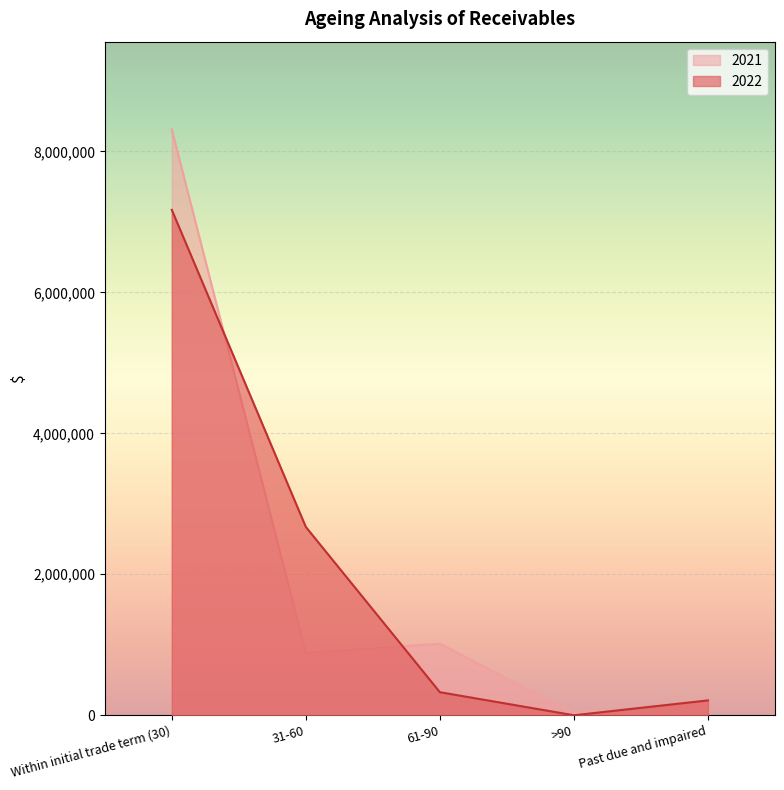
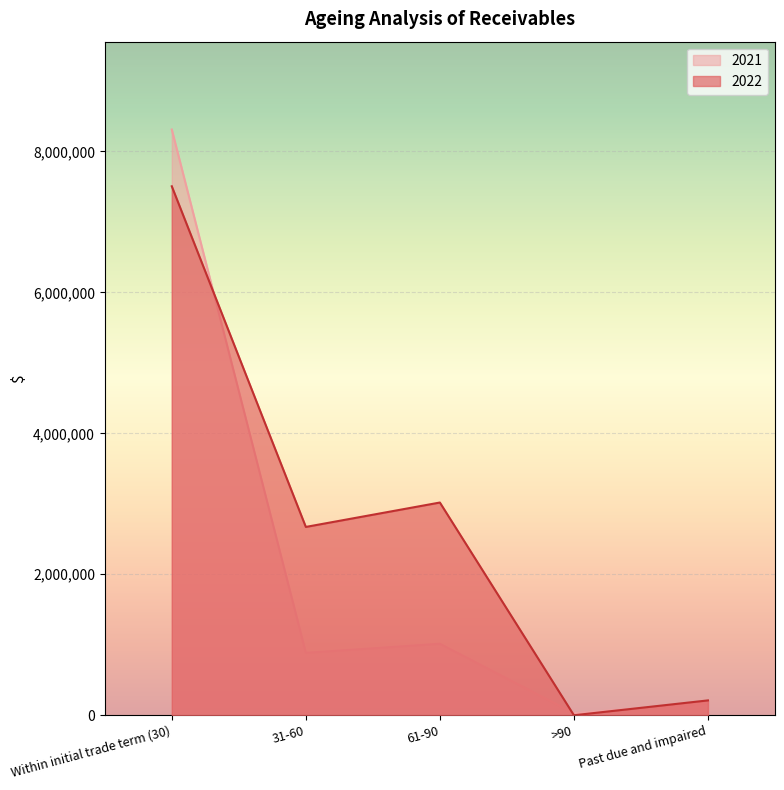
2022, Within initial trade term (30): 7,200,000 -> 7,500,000
2022, 61-90: 300,000 -> 3,000,000
